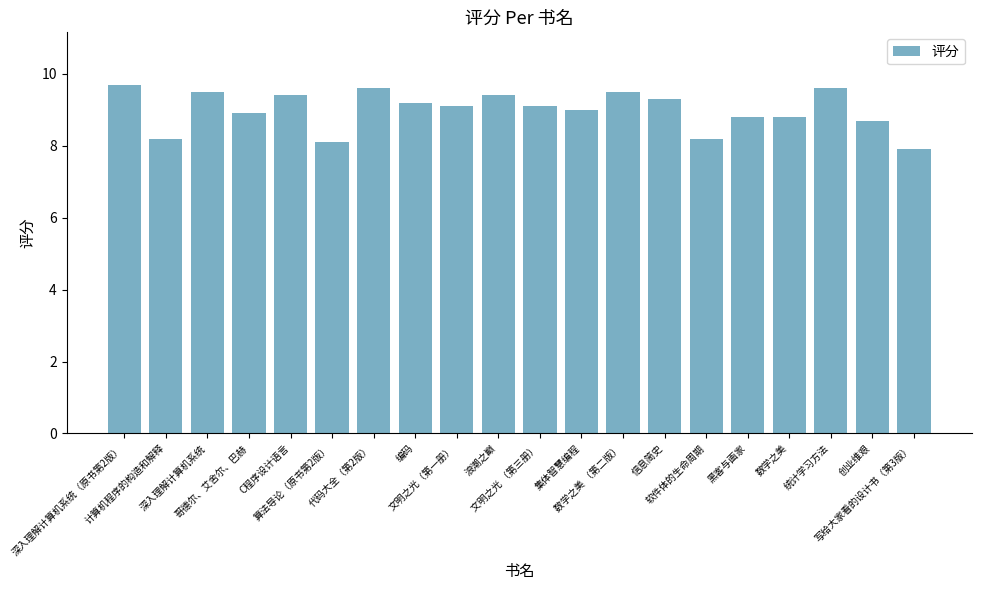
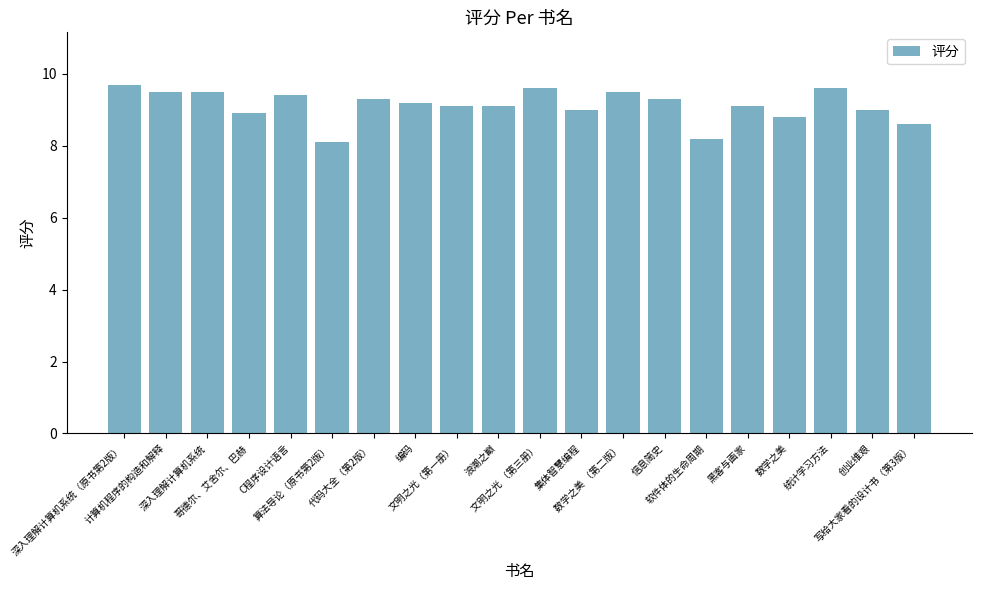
计算机程序的构造和解释: 8.2 -> 9.5
代码大全（第2版）: 9.6 -> 9.3
浪潮之巅: 9.4 -> 9.1
文明之光 （第三册）: 9.1 -> 9.6
黑客与画家: 8.8 -> 9.1
创业维艰: 8.7 -> 9.0
写给大家看的设计书（第3版）: 7.9 -> 8.6
